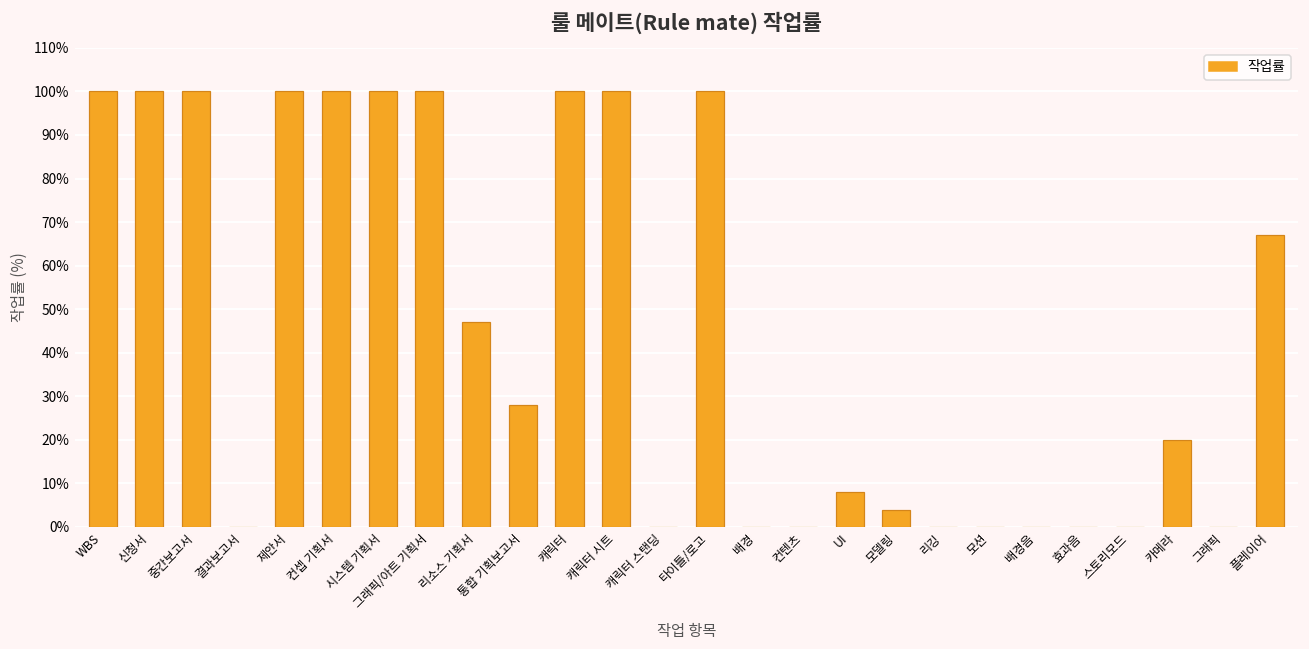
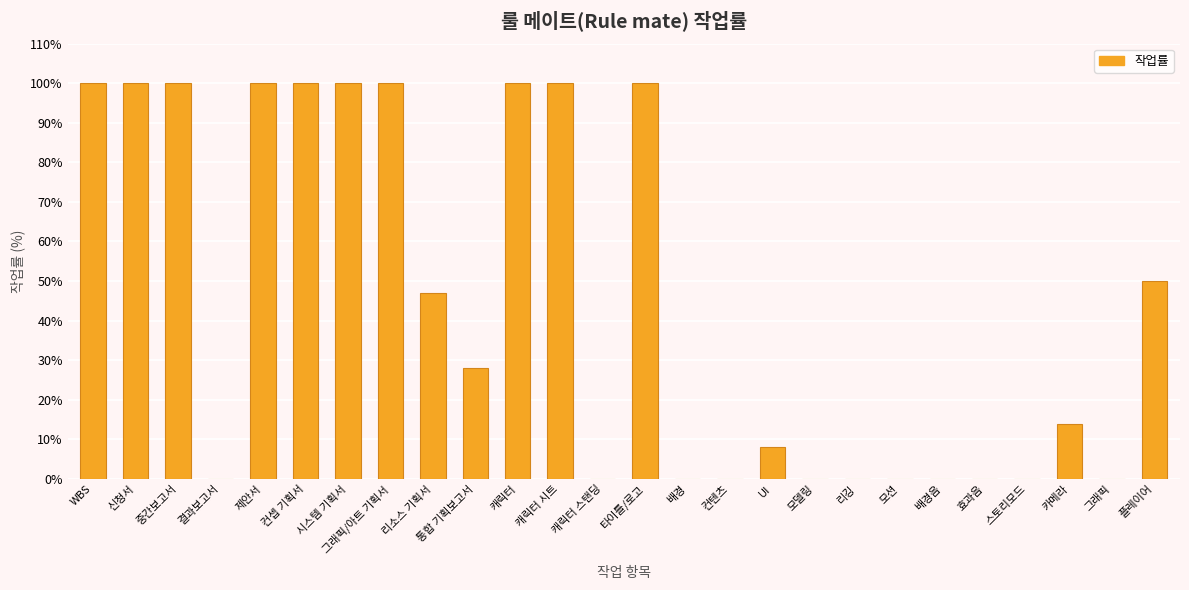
모델링: 4% -> 0%
카메라: 20% -> 14%
플레이어: 67% -> 50%
